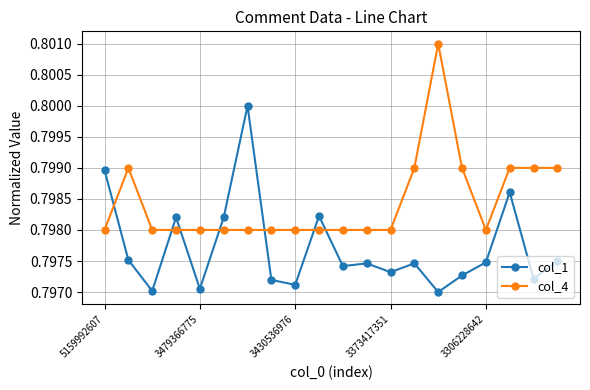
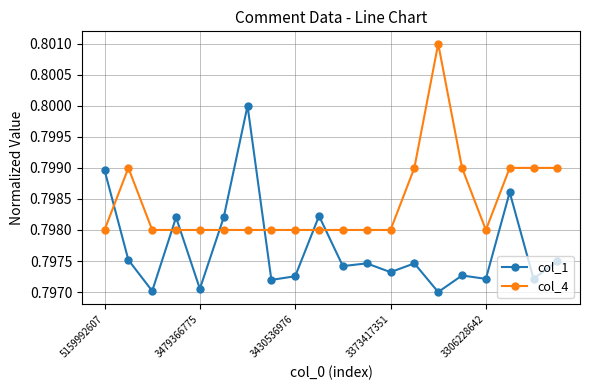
col_1, 3430536976: 0.7971 -> 0.7973
col_1, 3306228642: 0.7975 -> 0.7972
